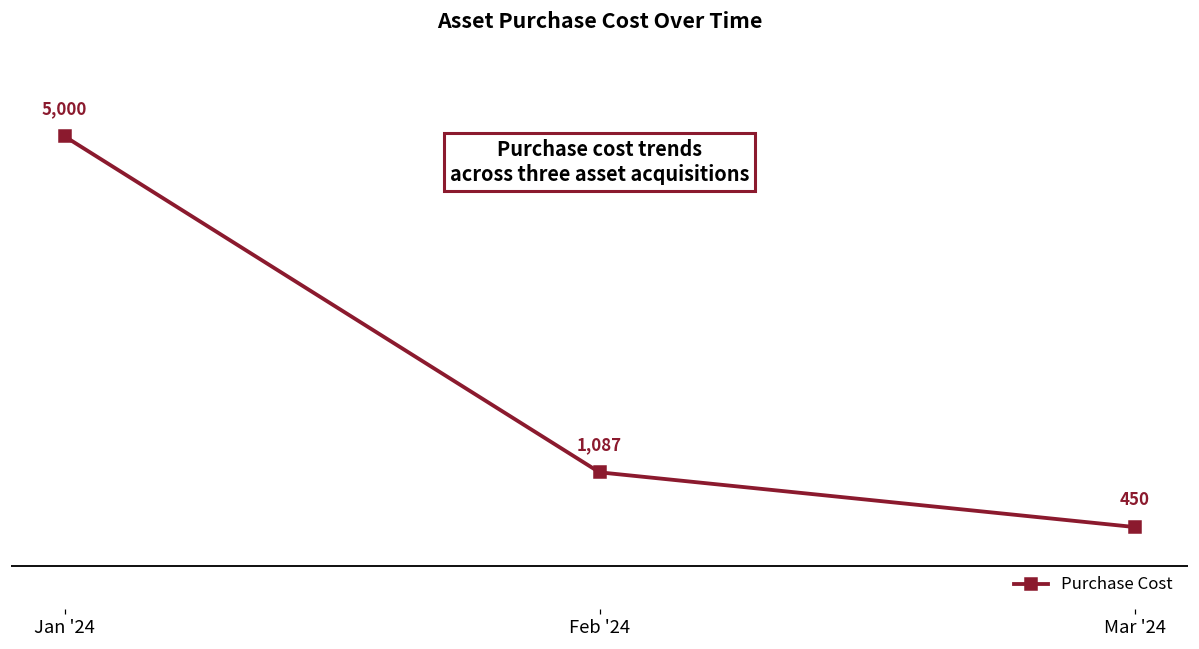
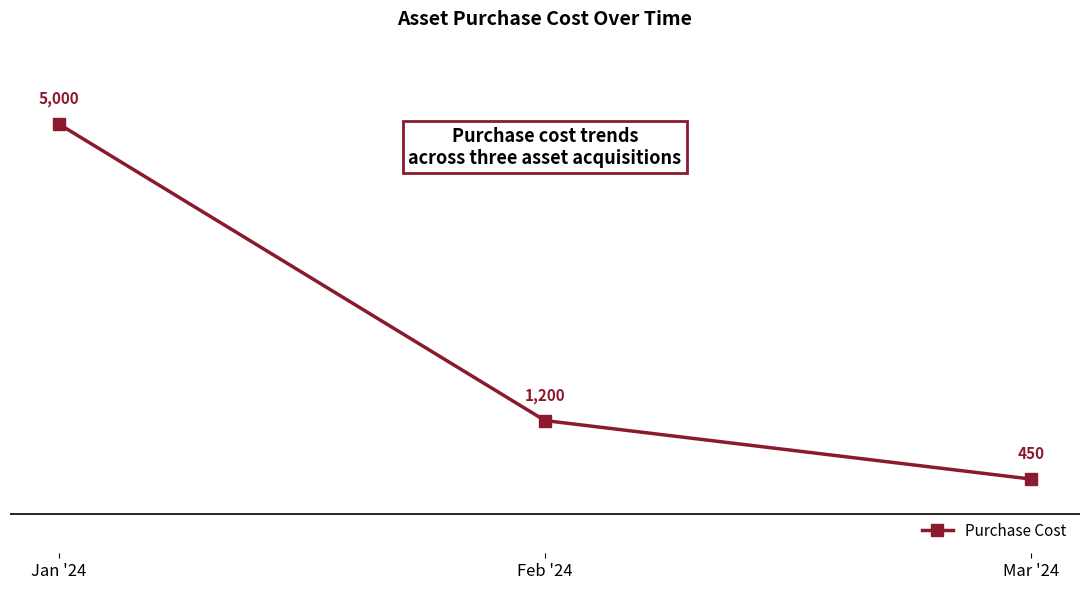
Feb '24: 1,087 -> 1,200
